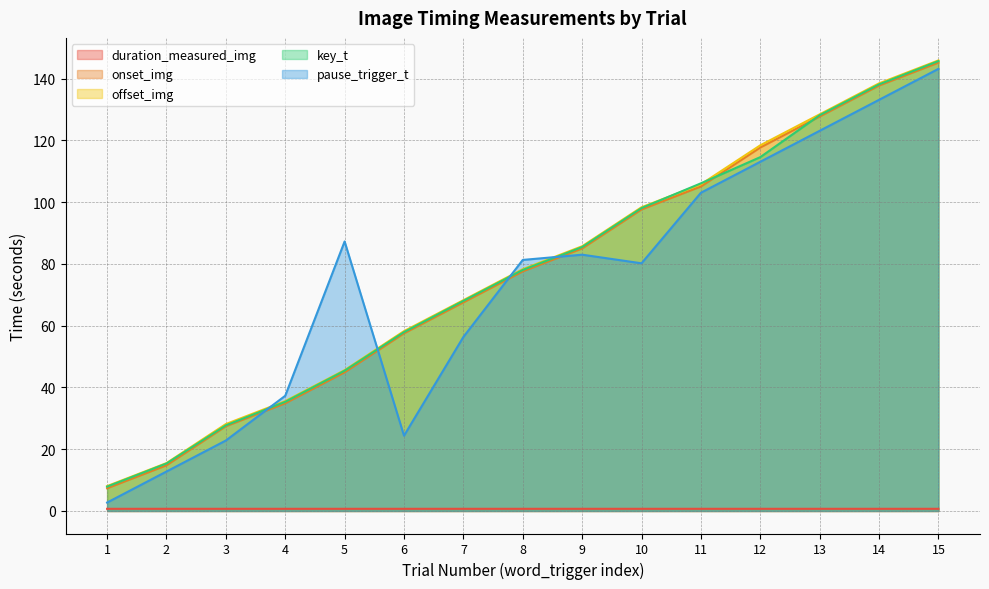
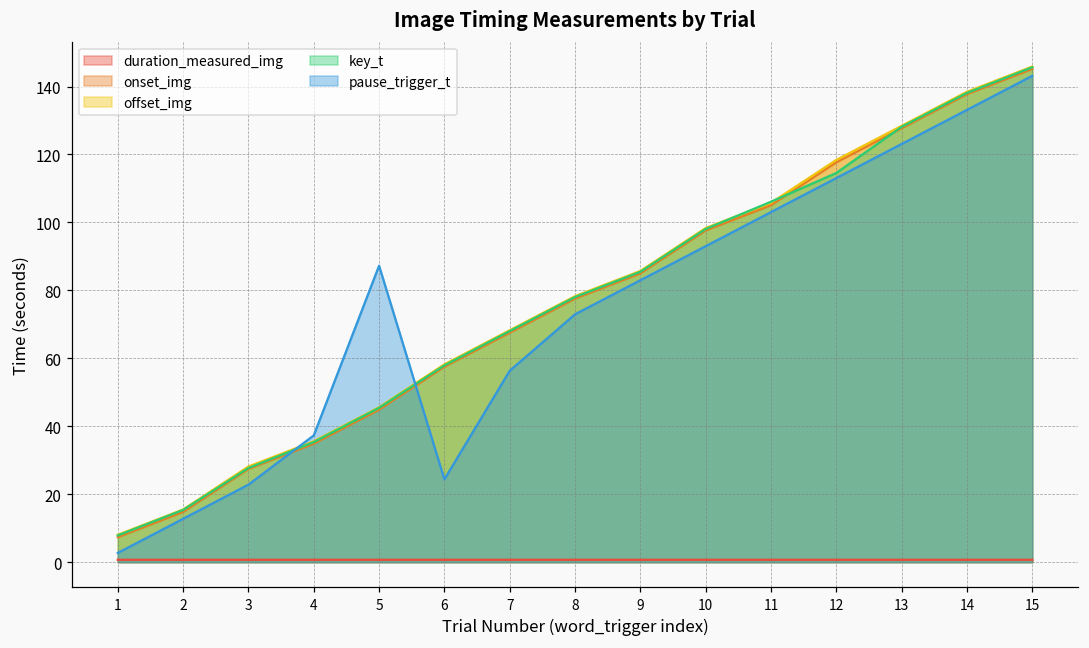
pause_trigger_t, 8: 81 -> 73
pause_trigger_t, 10: 80 -> 93
